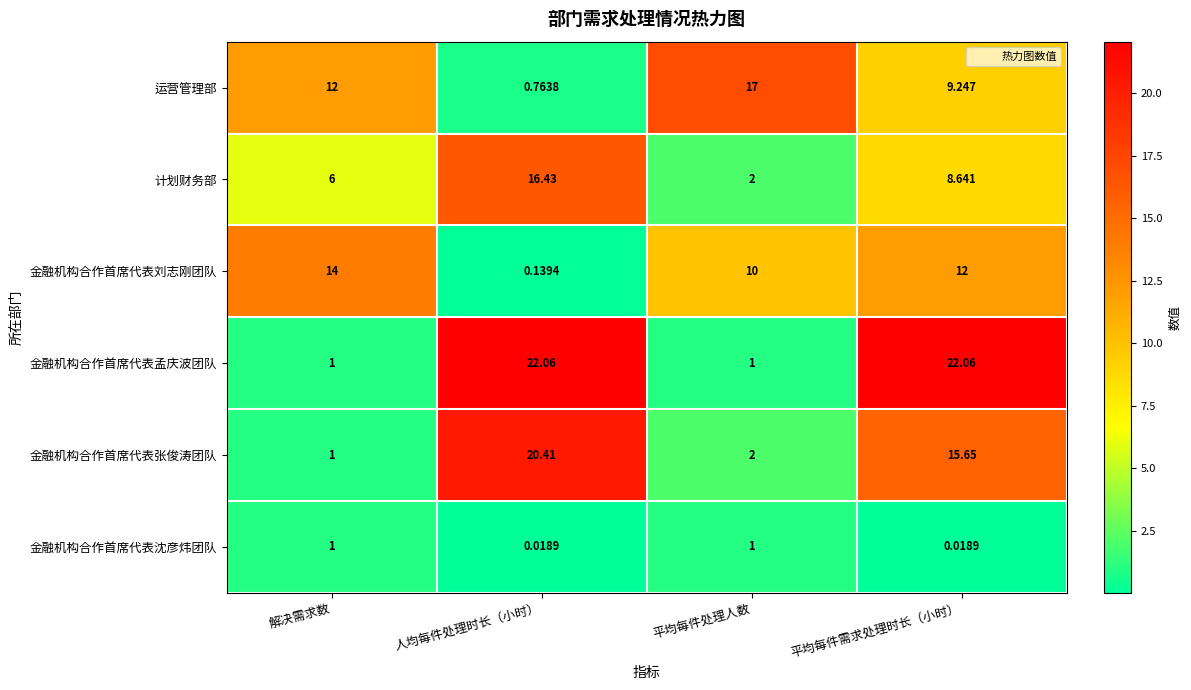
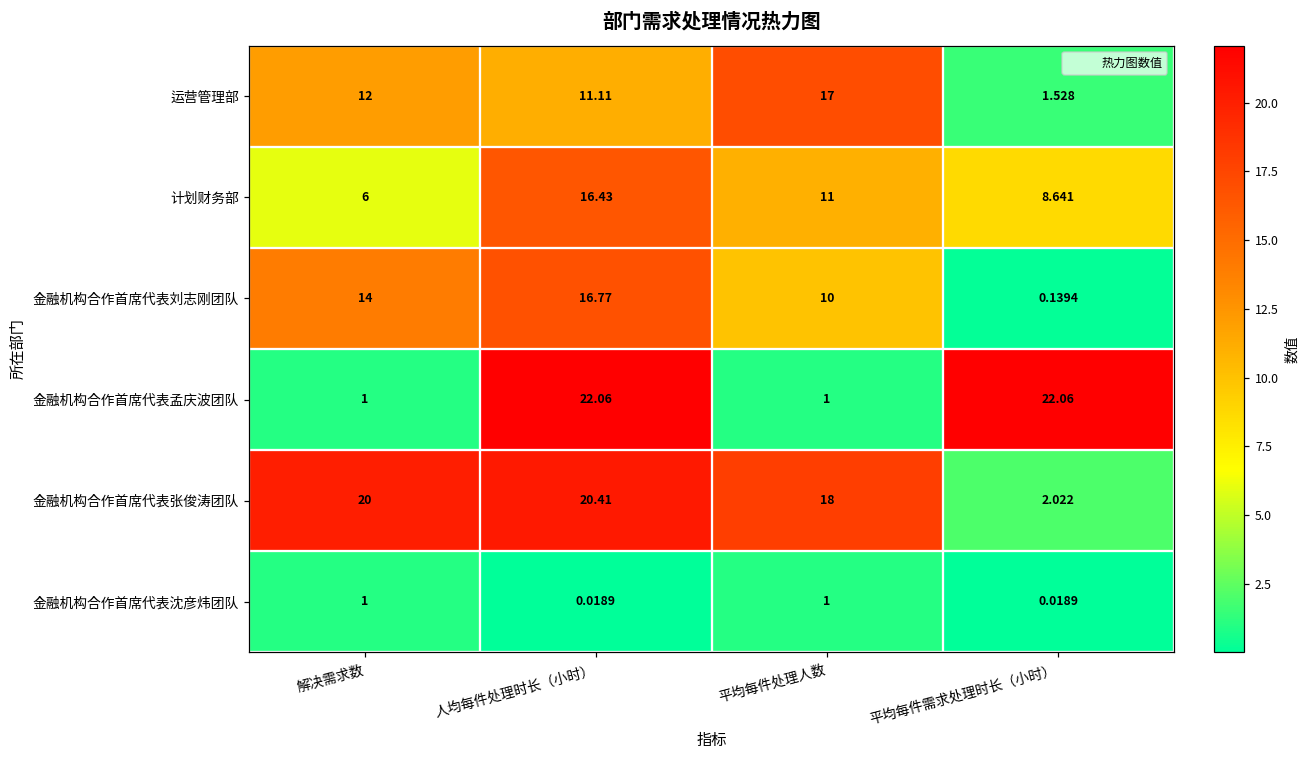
运营管理部, 人均每件处理时长（小时）: 0.7638 -> 11.11
运营管理部, 平均每件需求处理时长（小时）: 9.247 -> 1.528
计划财务部, 平均每件处理人数: 2 -> 11
金融机构合作首席代表刘志刚团队, 人均每件处理时长（小时）: 0.1394 -> 16.77
金融机构合作首席代表刘志刚团队, 平均每件需求处理时长（小时）: 12 -> 0.1394
金融机构合作首席代表张俊涛团队, 解决需求数: 1 -> 20
金融机构合作首席代表张俊涛团队, 平均每件处理人数: 2 -> 18
金融机构合作首席代表张俊涛团队, 平均每件需求处理时长（小时）: 15.65 -> 2.022
